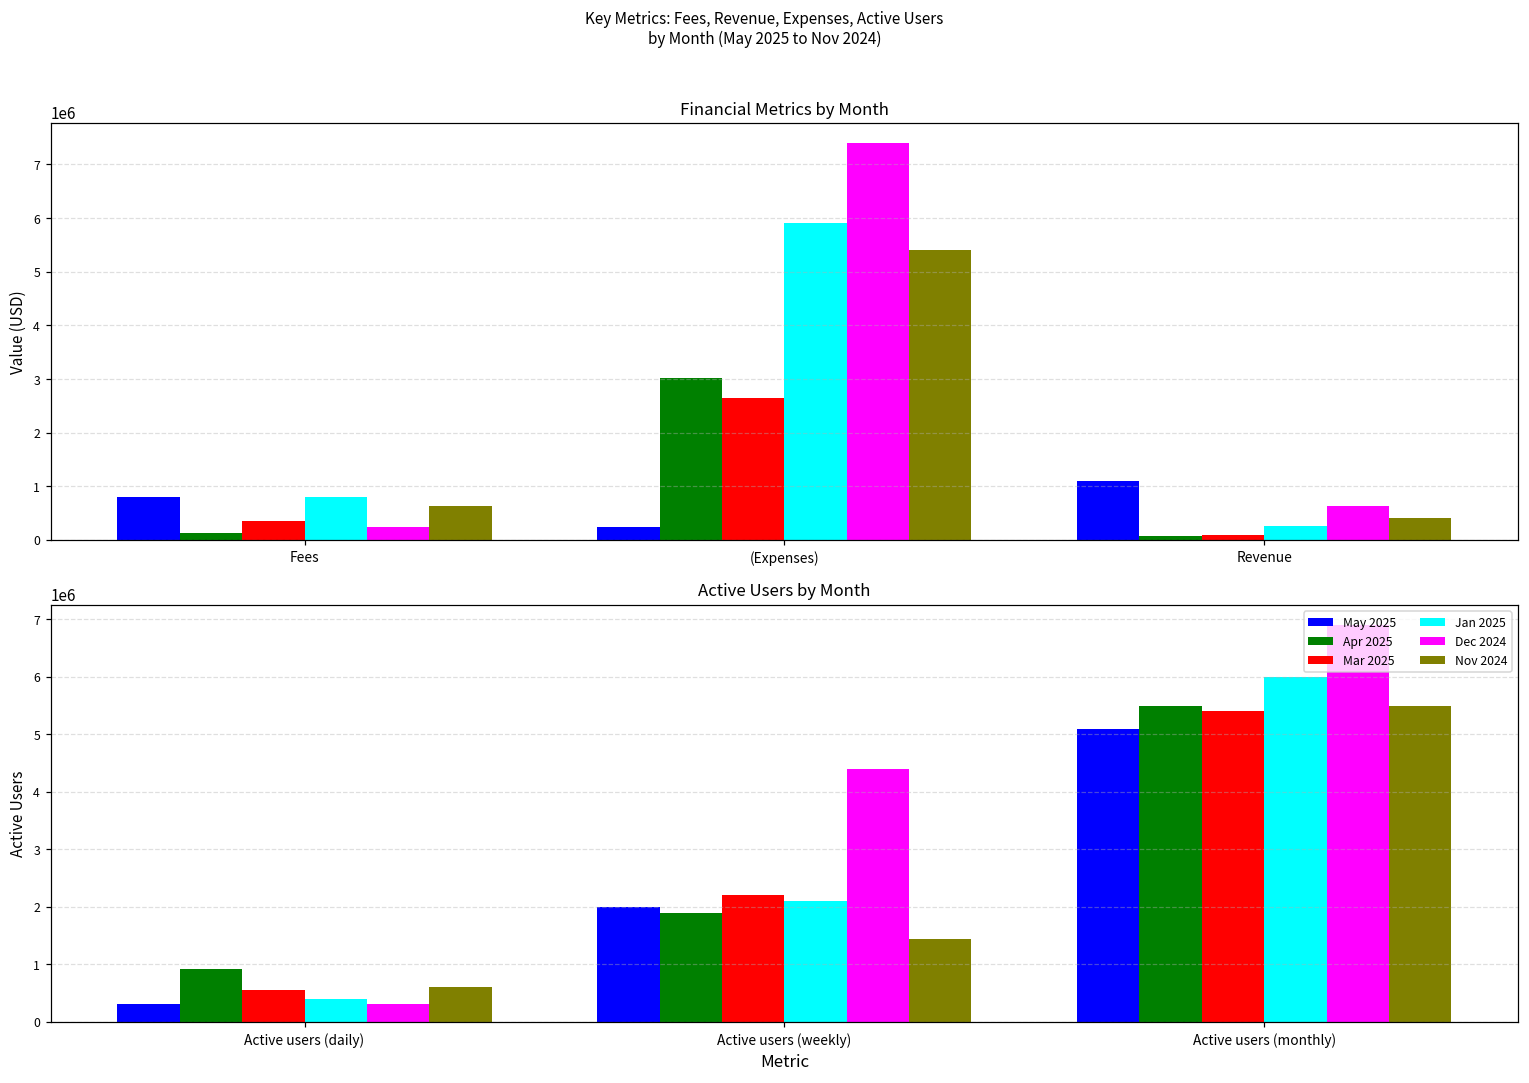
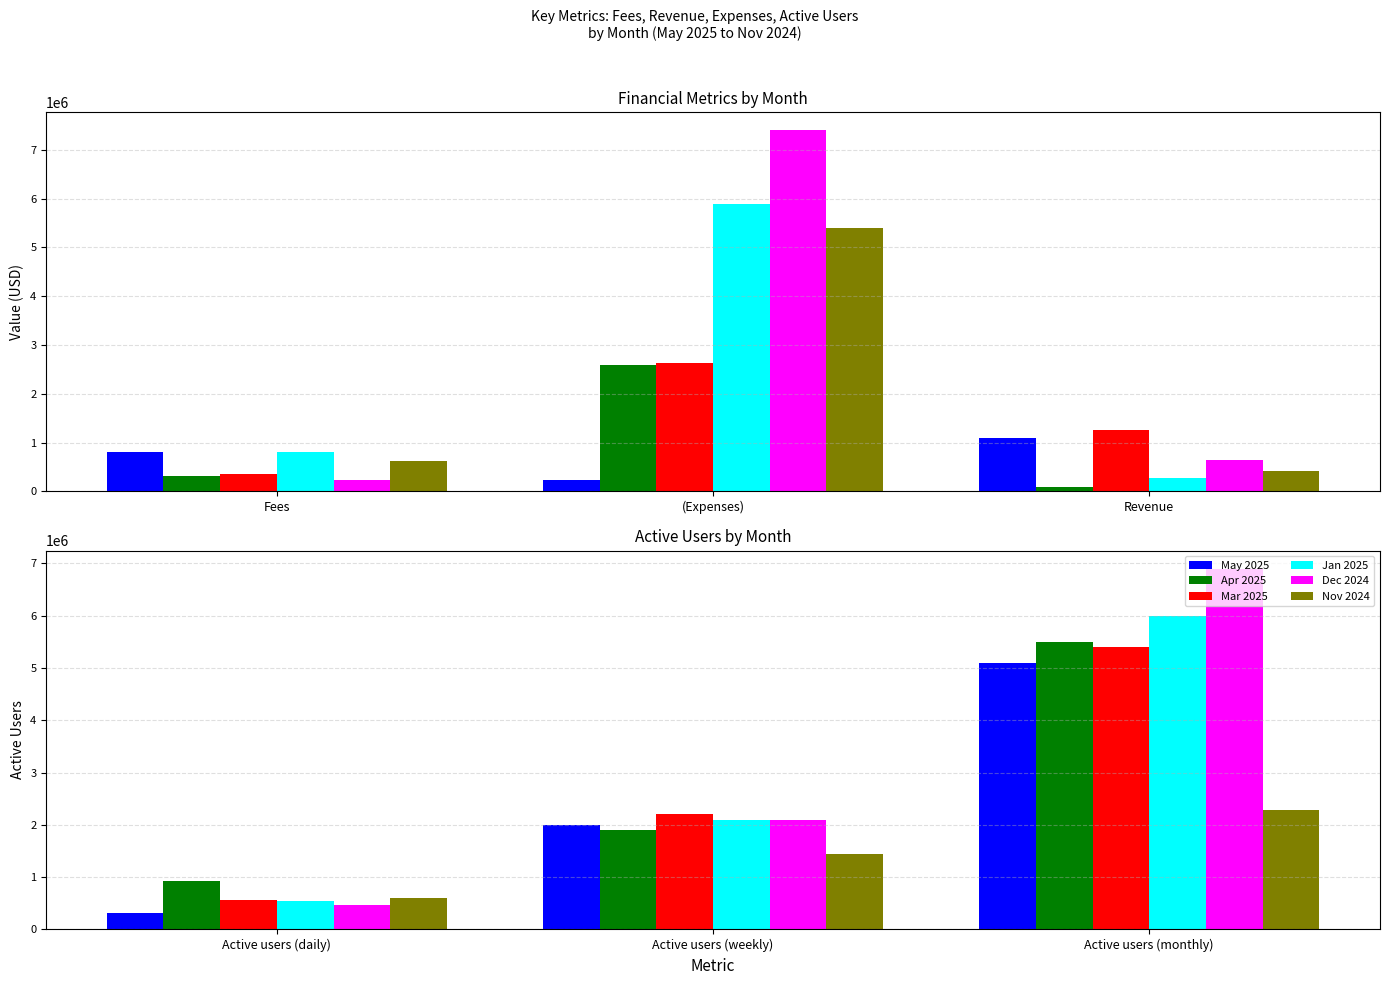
Financial Metrics by Month, Apr 2025, Fees: 100000 -> 300000
Financial Metrics by Month, Apr 2025, (Expenses): 3000000 -> 2600000
Financial Metrics by Month, Mar 2025, Revenue: 100000 -> 1300000
Active Users by Month, Jan 2025, Active users (daily): 400000 -> 500000
Active Users by Month, Dec 2024, Active users (daily): 300000 -> 500000
Active Users by Month, Dec 2024, Active users (weekly): 4400000 -> 2100000
Active Users by Month, Nov 2024, Active users (monthly): 5500000 -> 2300000
